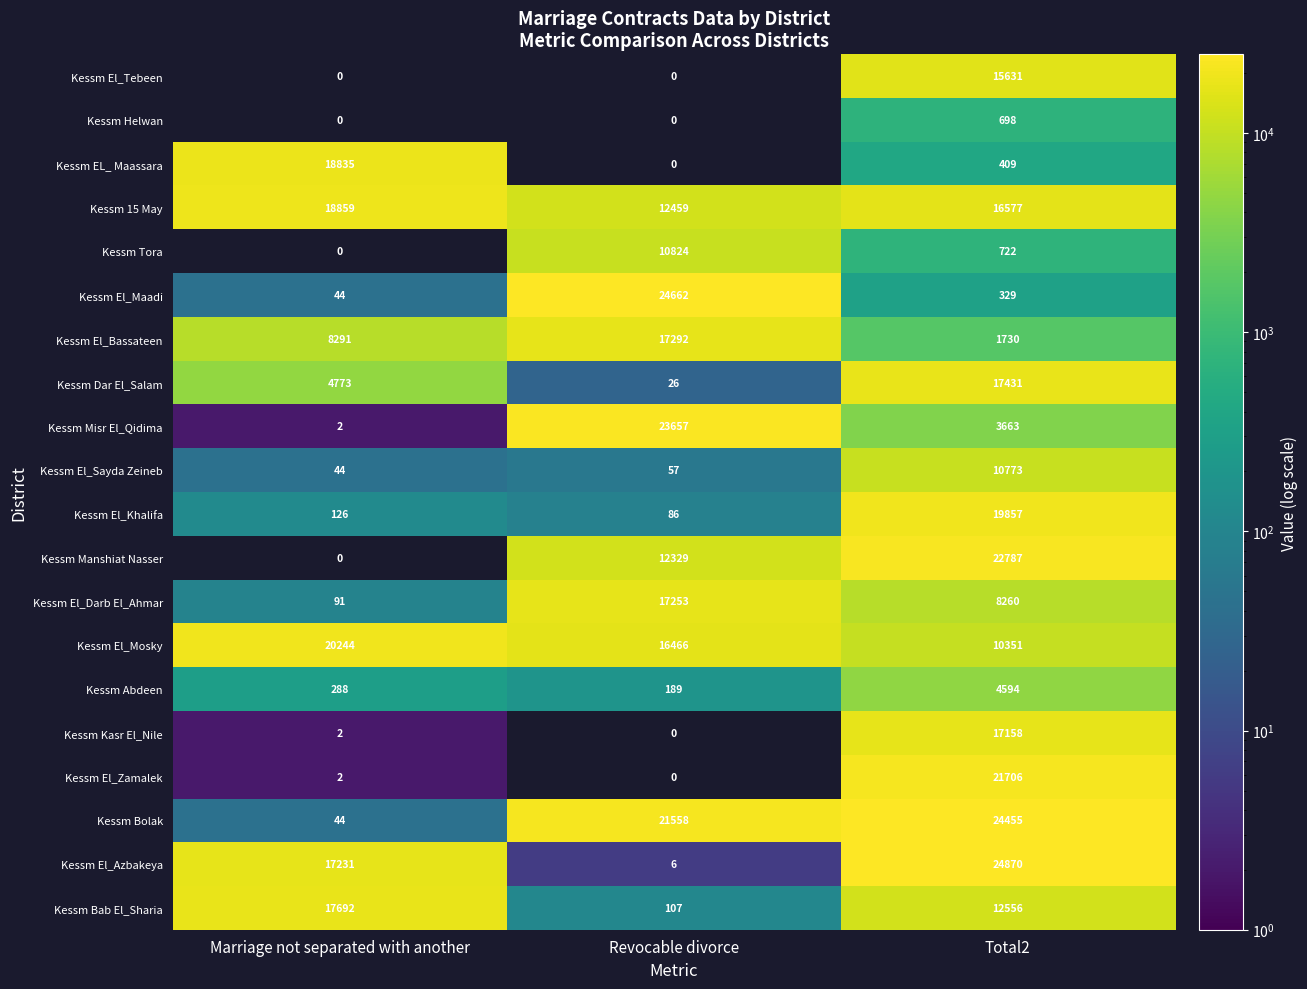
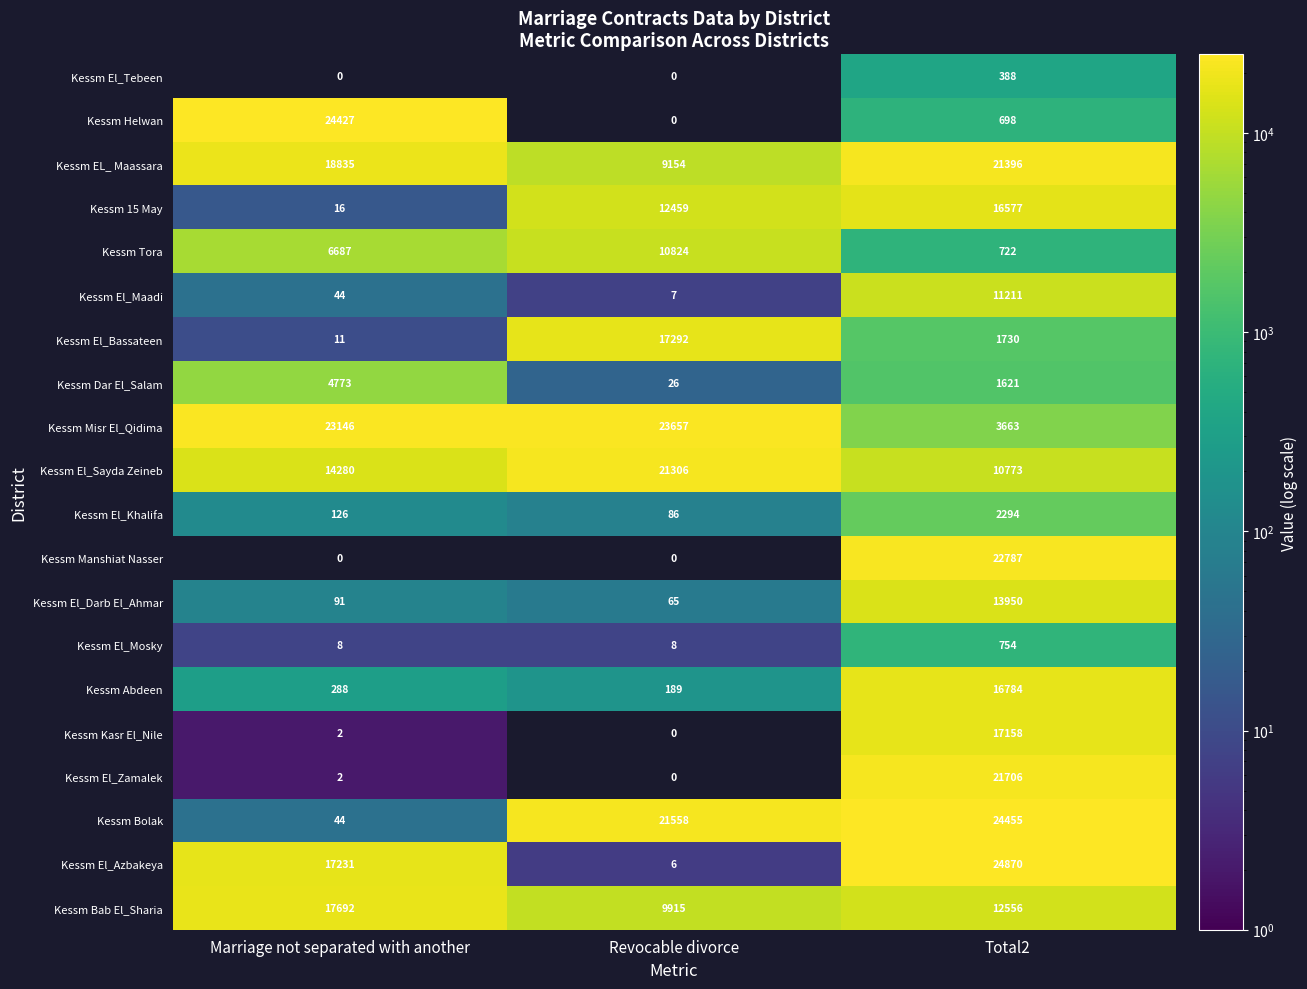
Kessm El_Tebeen, Total2: 15631 -> 388
Kessm Helwan, Marriage not separated with another: 0 -> 24427
Kessm EL_ Maassara, Revocable divorce: 0 -> 9154
Kessm EL_ Maassara, Total2: 409 -> 21396
Kessm 15 May, Marriage not separated with another: 18859 -> 16
Kessm Tora, Marriage not separated with another: 0 -> 6687
Kessm El_Maadi, Revocable divorce: 24662 -> 7
Kessm El_Maadi, Total2: 329 -> 11211
Kessm El_Bassateen, Marriage not separated with another: 8291 -> 11
Kessm Dar El_Salam, Total2: 17431 -> 1621
Kessm Misr El_Qidima, Marriage not separated with another: 2 -> 23146
Kessm El_Sayda Zeineb, Marriage not separated with another: 44 -> 14280
Kessm El_Sayda Zeineb, Revocable divorce: 57 -> 21306
Kessm El_Khalifa, Total2: 19857 -> 2294
Kessm Manshiat Nasser, Revocable divorce: 12329 -> 0
Kessm El_Darb El_Ahmar, Revocable divorce: 17253 -> 65
Kessm El_Darb El_Ahmar, Total2: 8260 -> 13950
Kessm El_Mosky, Marriage not separated with another: 20244 -> 8
Kessm El_Mosky, Revocable divorce: 16466 -> 8
Kessm El_Mosky, Total2: 10351 -> 754
Kessm Abdeen, Total2: 4594 -> 16784
Kessm Bab El_Sharia, Revocable divorce: 107 -> 9915
